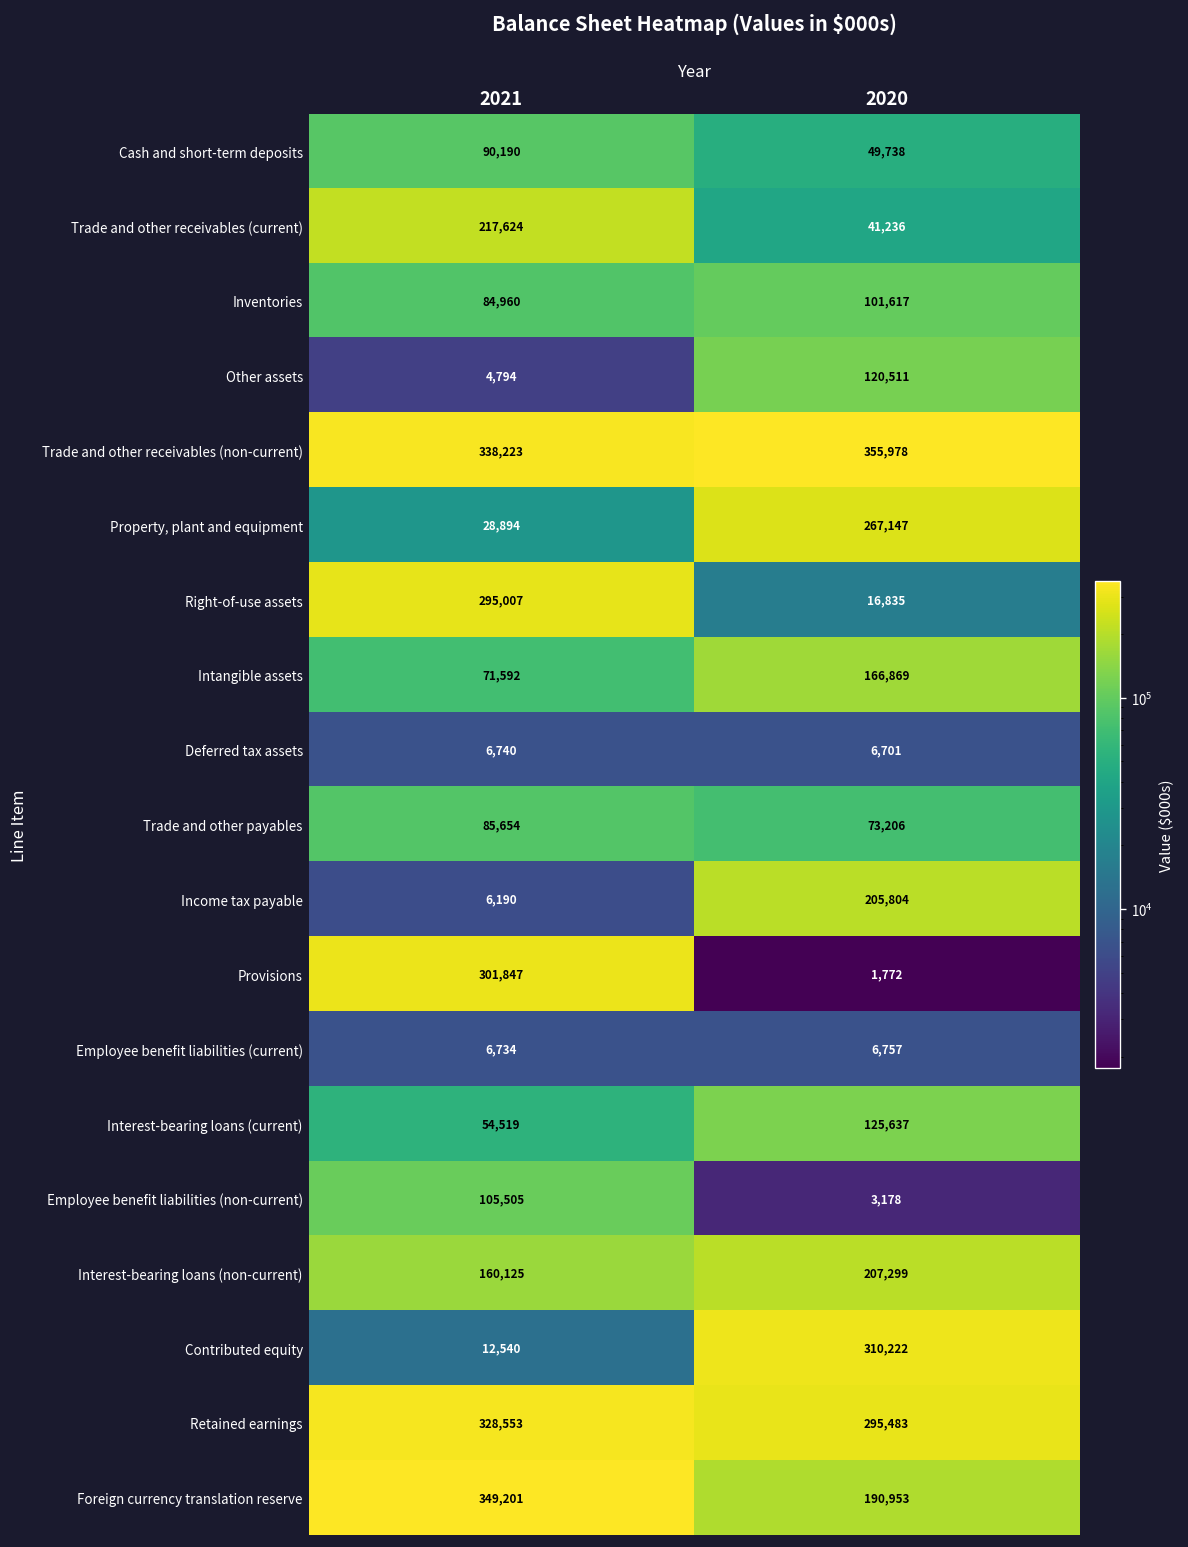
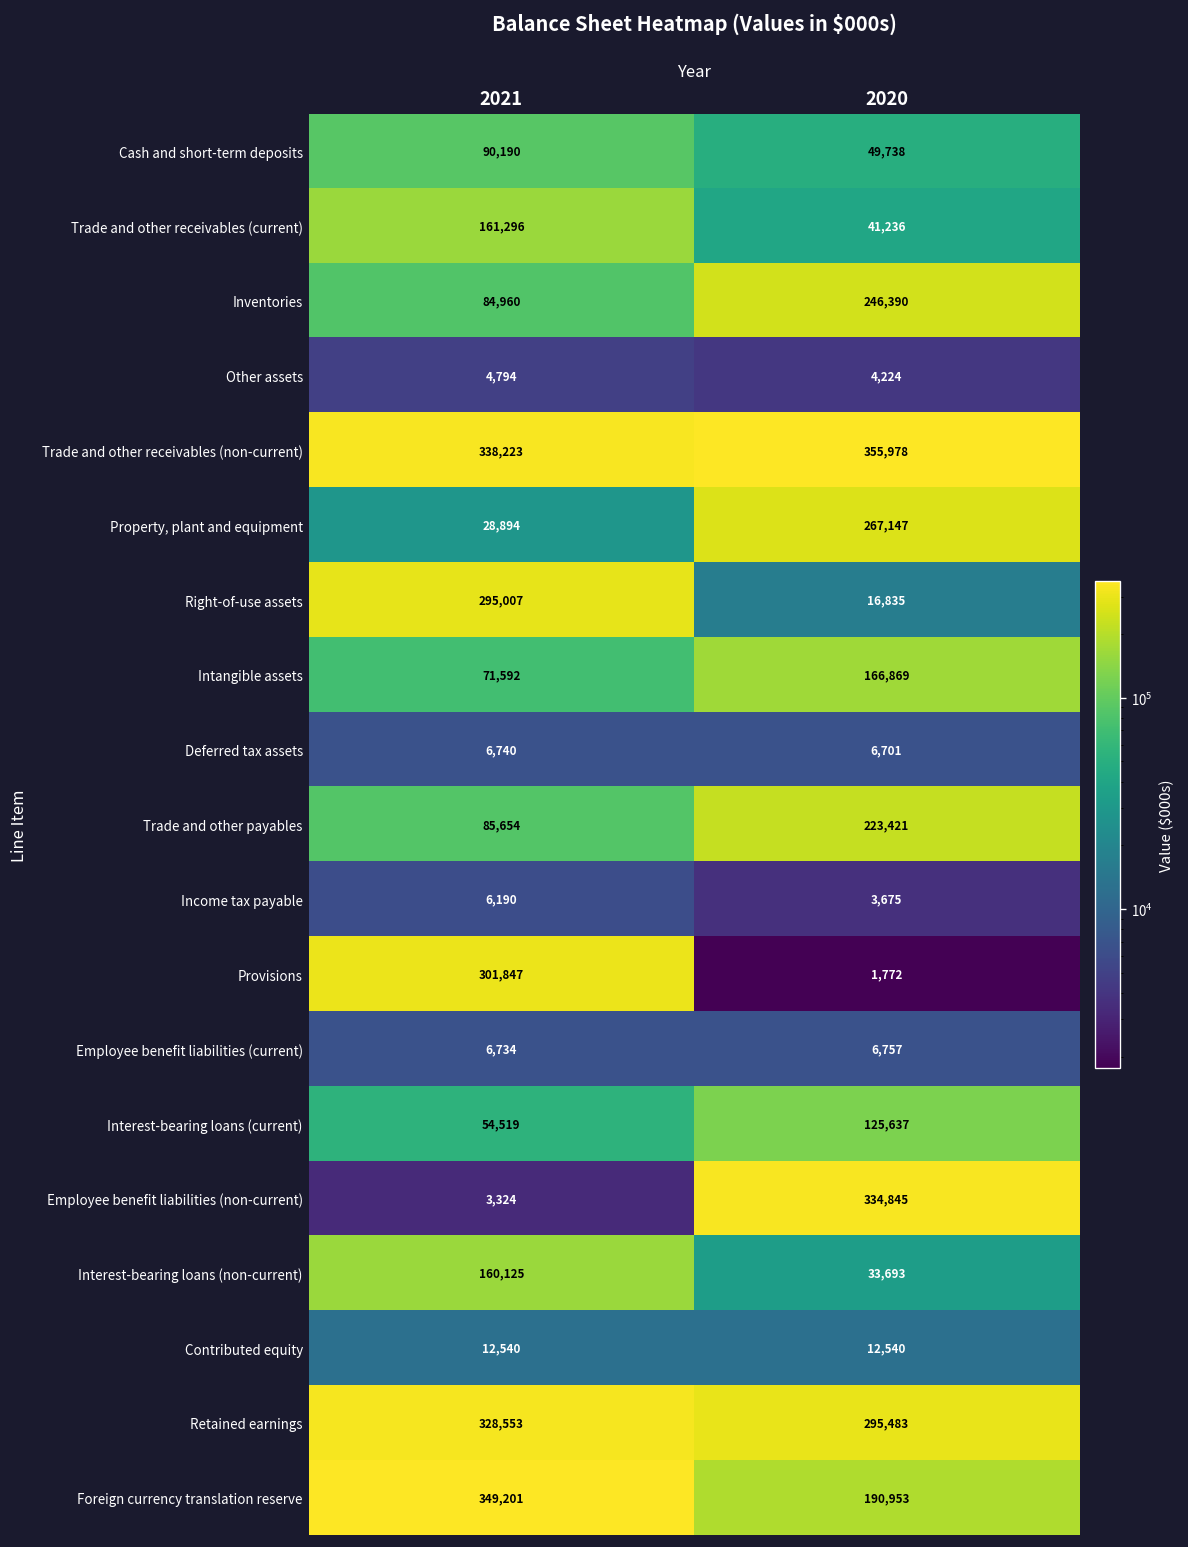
Trade and other receivables (current), 2021: 217,624 -> 161,296
Inventories, 2020: 101,617 -> 246,390
Other assets, 2020: 120,511 -> 4,224
Trade and other payables, 2020: 73,206 -> 223,421
Income tax payable, 2020: 205,804 -> 3,675
Employee benefit liabilities (non-current), 2021: 105,505 -> 3,324
Employee benefit liabilities (non-current), 2020: 3,178 -> 334,845
Interest-bearing loans (non-current), 2020: 207,299 -> 33,693
Contributed equity, 2020: 310,222 -> 12,540
